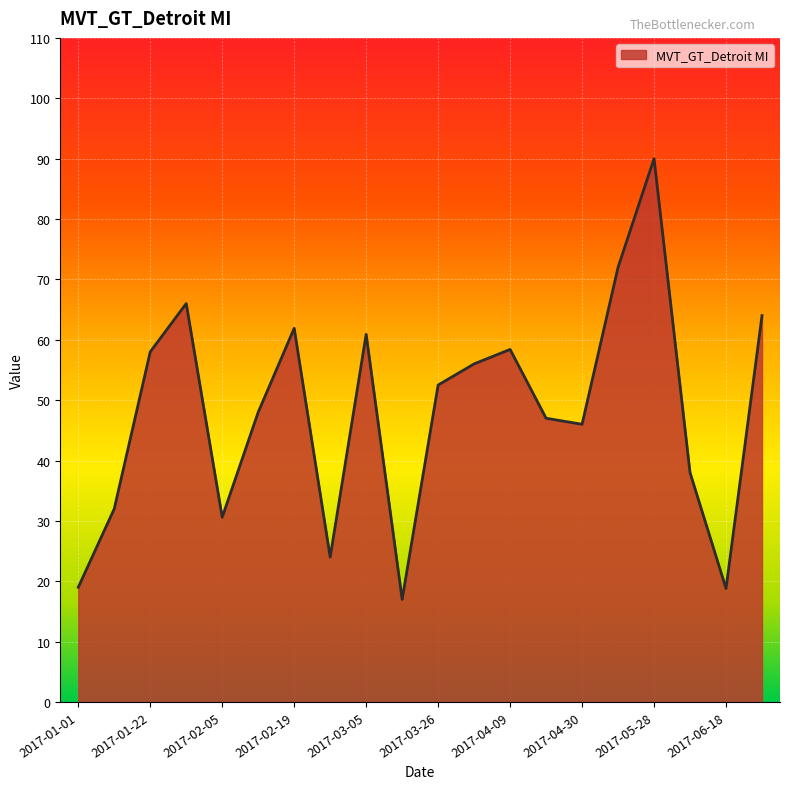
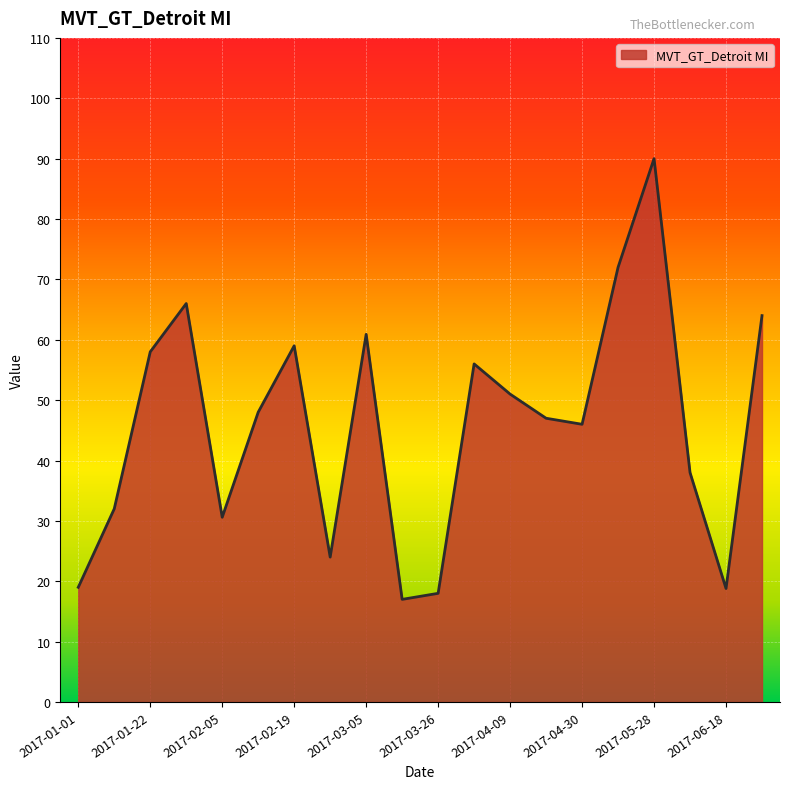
2017-02-19: 62 -> 59
2017-03-26: 53 -> 18
2017-04-09: 58 -> 51
